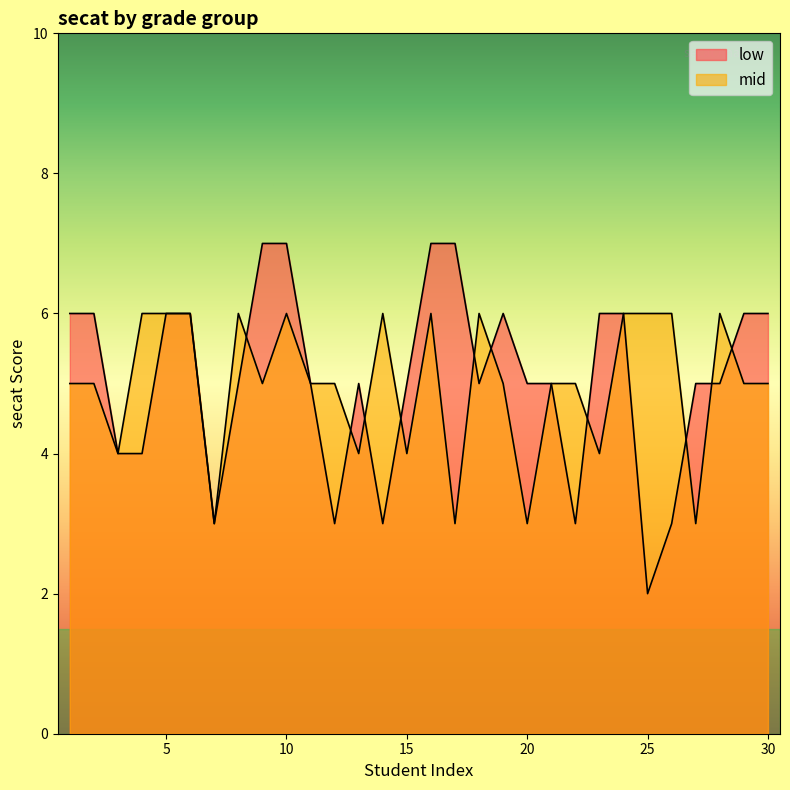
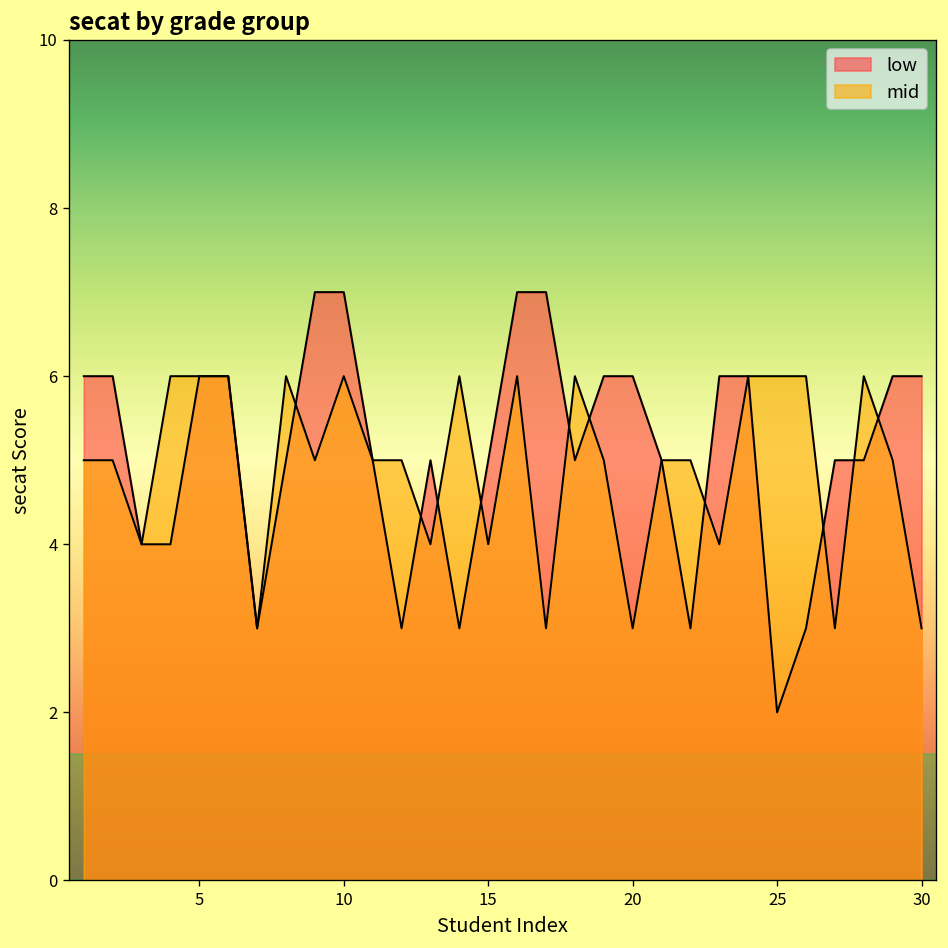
low, 20: 5 -> 6
mid, 30: 5 -> 3
